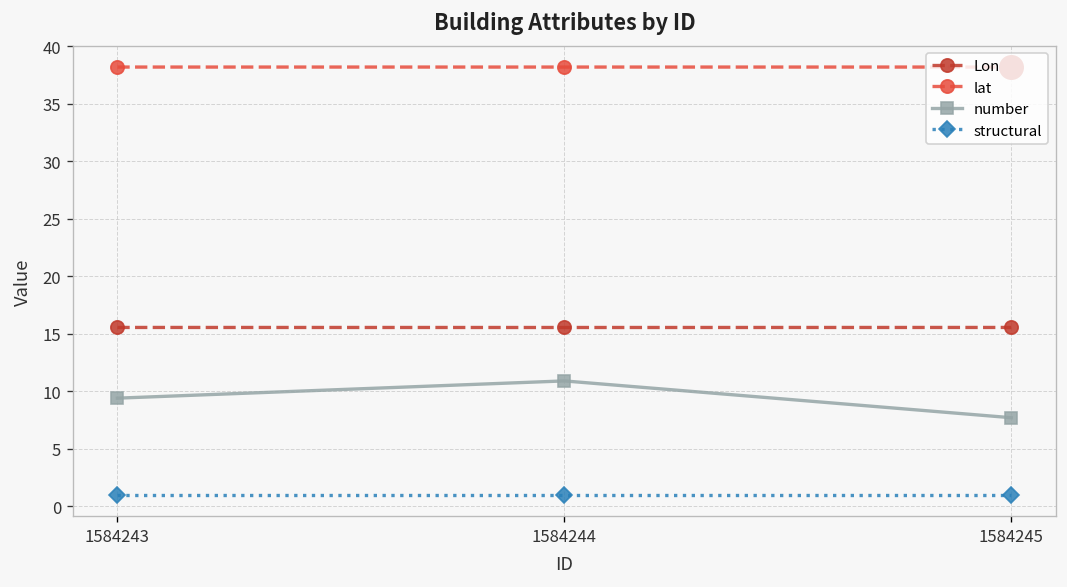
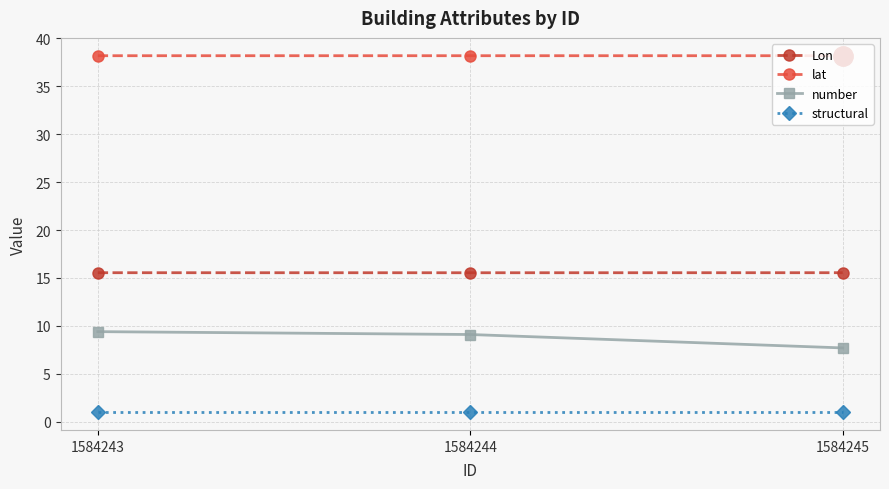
number, 1584244: 11 -> 9
